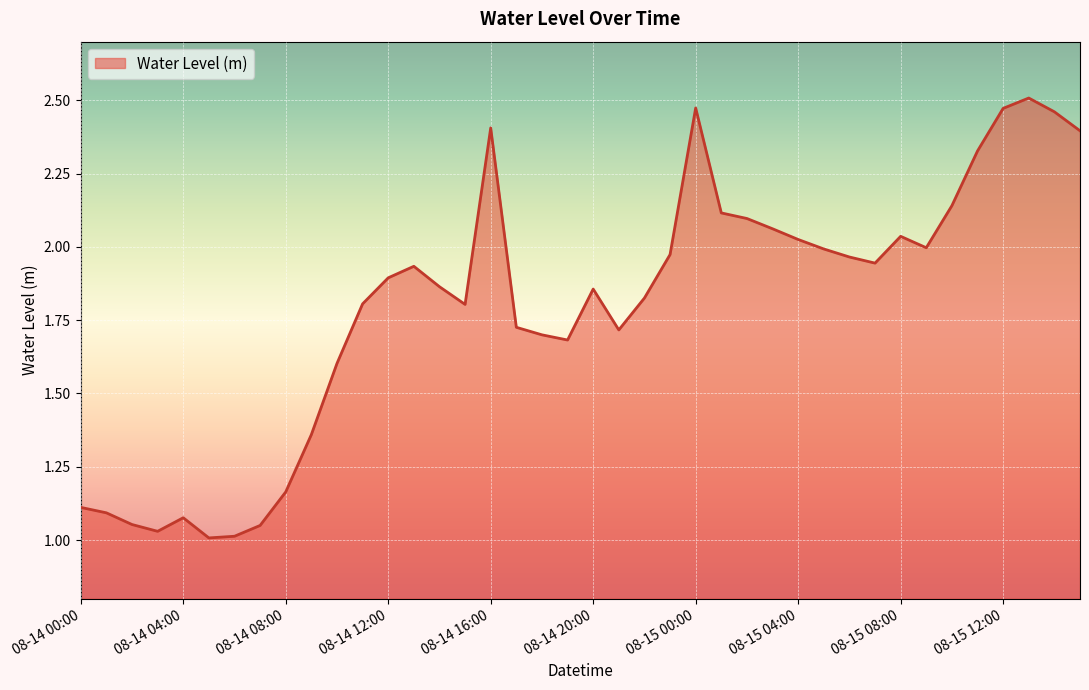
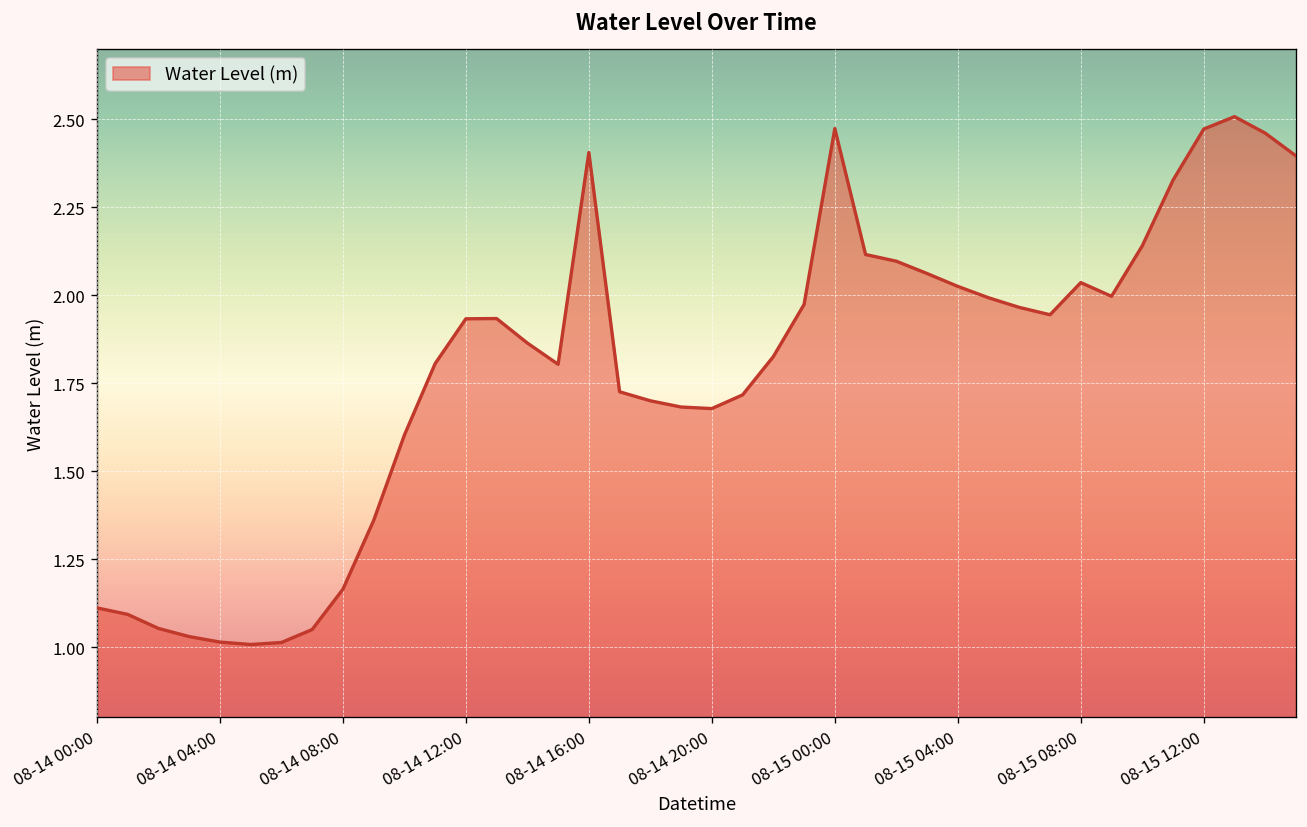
08-14 04:00: 1.08 -> 1.01
08-14 12:00: 1.89 -> 1.93
08-14 20:00: 1.86 -> 1.68
